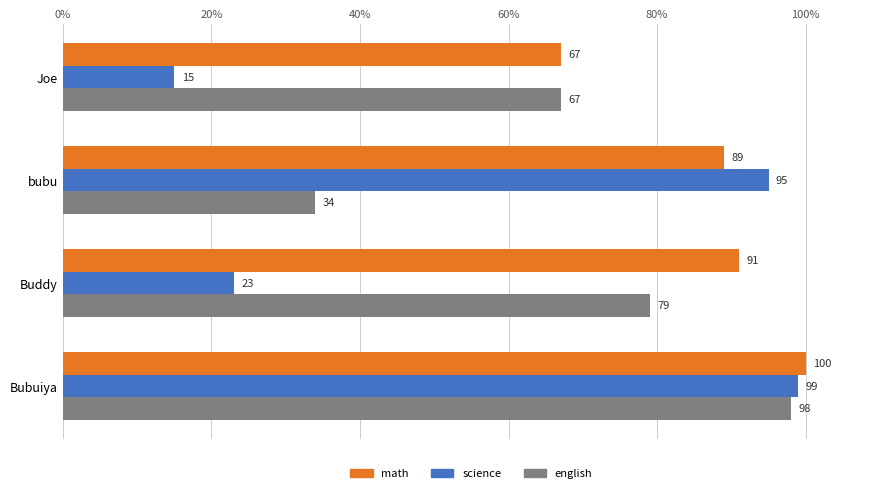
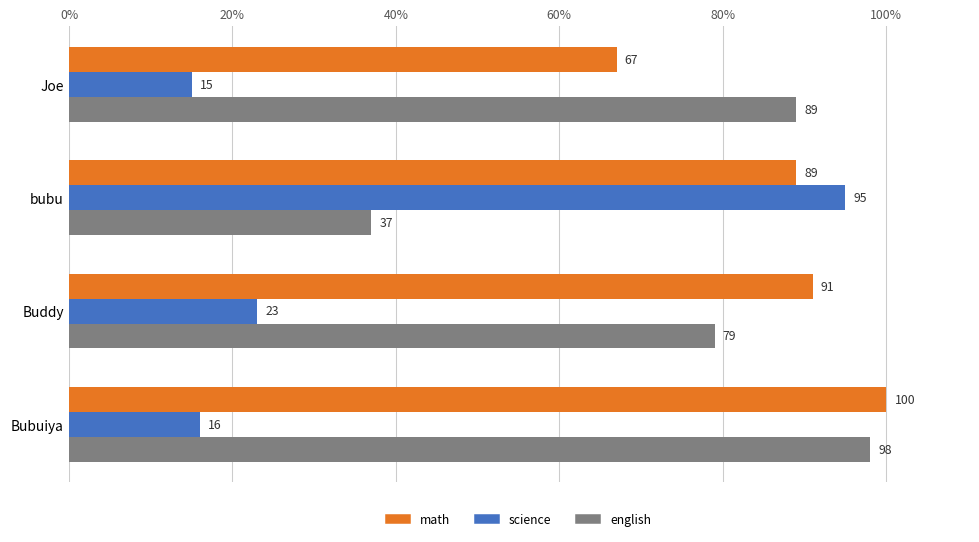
english, Joe: 67 -> 89
english, bubu: 34 -> 37
science, Bubuiya: 99 -> 16
